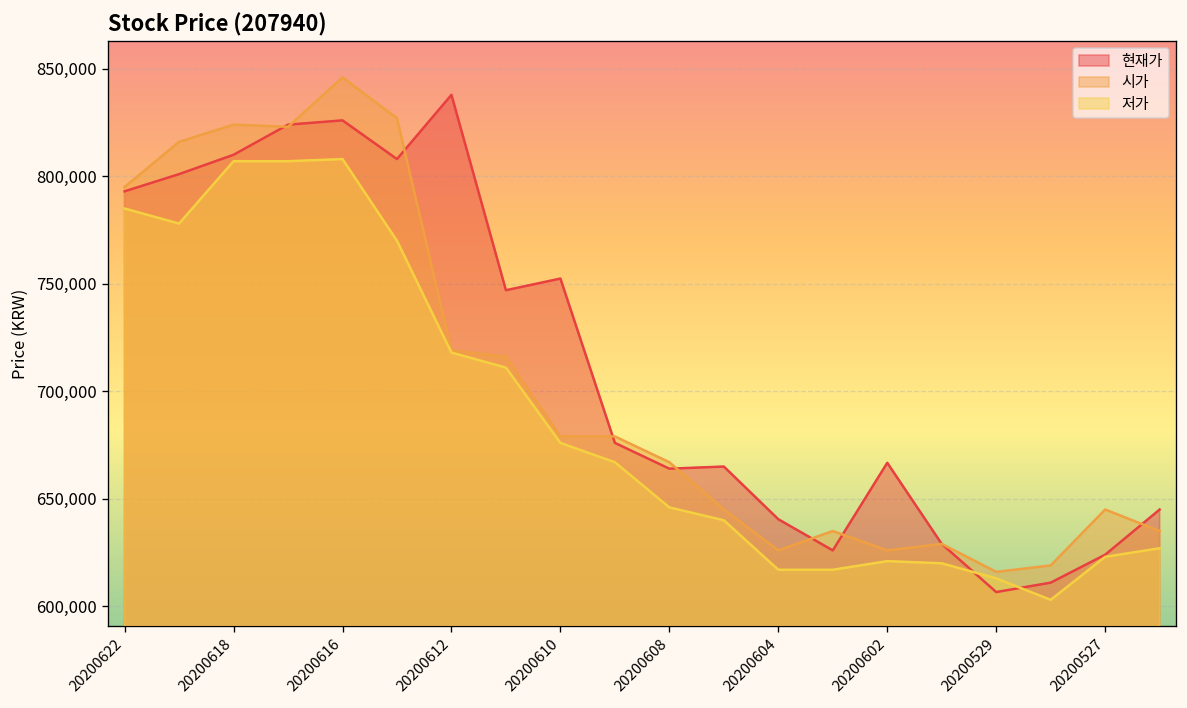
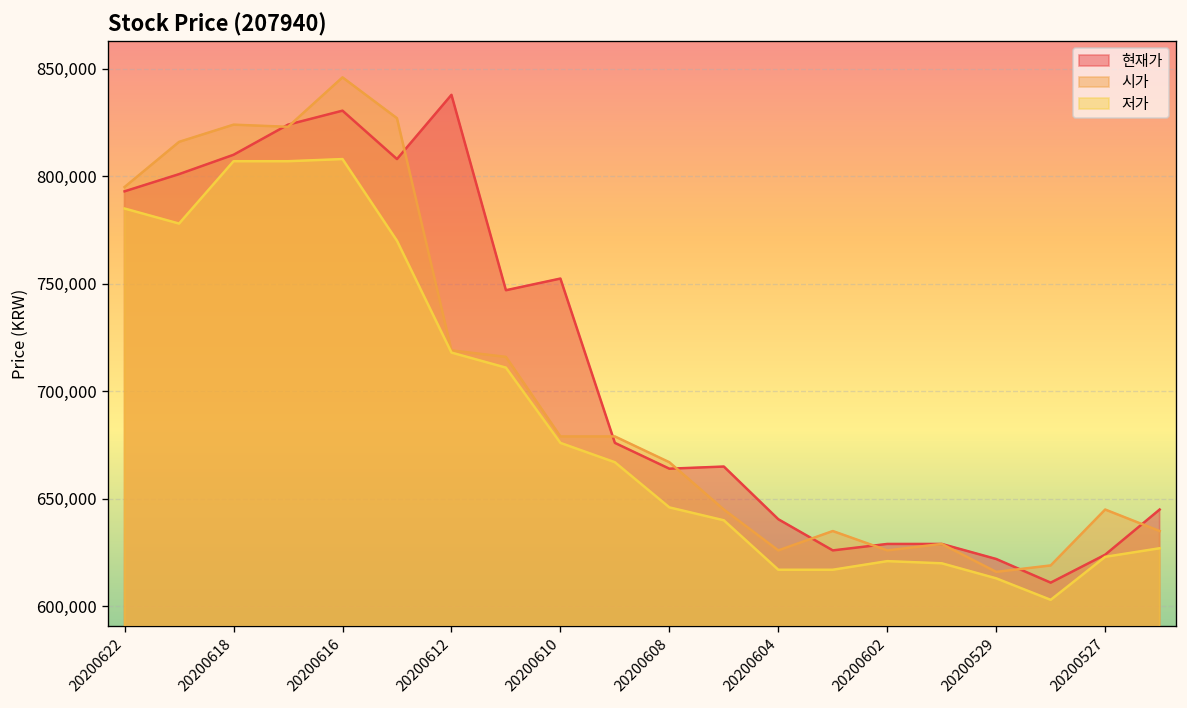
현재가, 20200616: 826,000 -> 831,000
현재가, 20200602: 667,000 -> 629,000
현재가, 20200529: 607,000 -> 622,000
